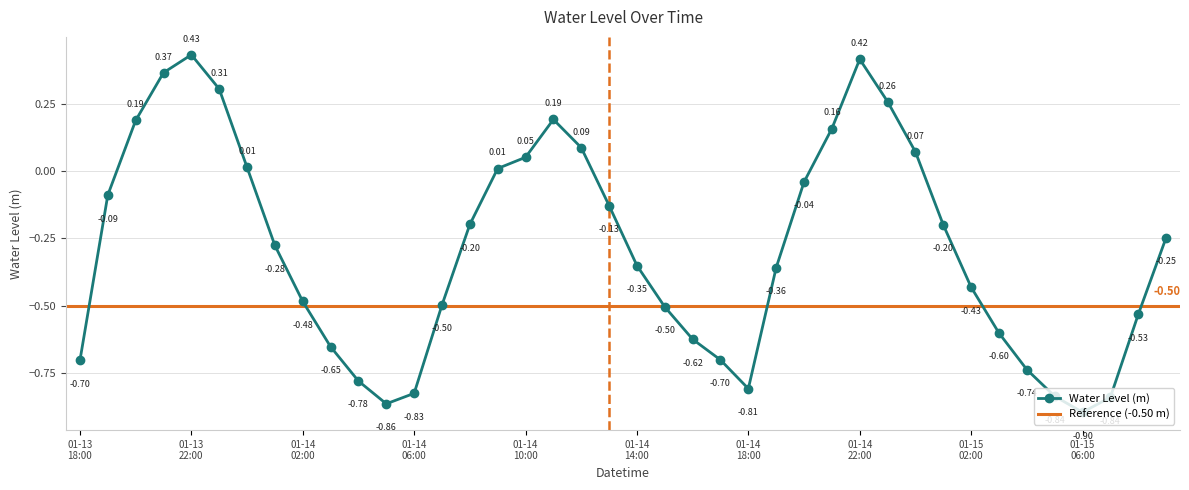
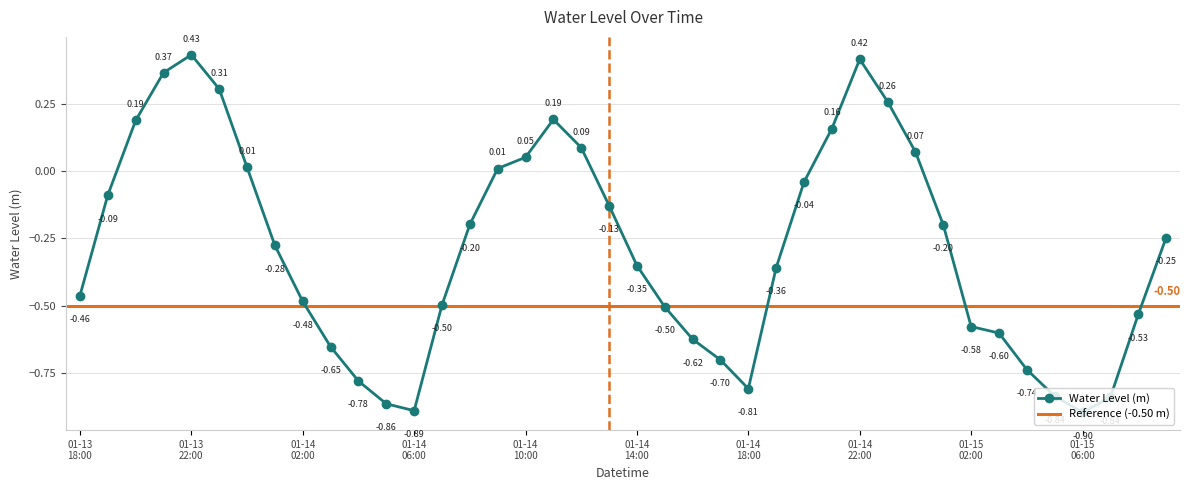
01-13 18:00: -0.70 -> -0.46
01-14 06:00: -0.83 -> -0.89
01-15 02:00: -0.43 -> -0.58
